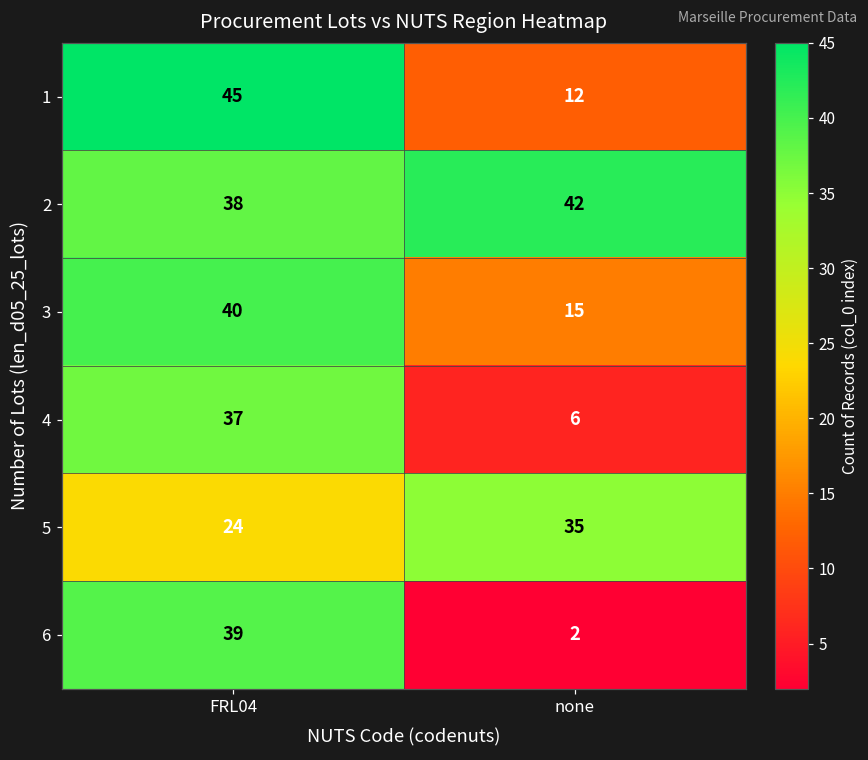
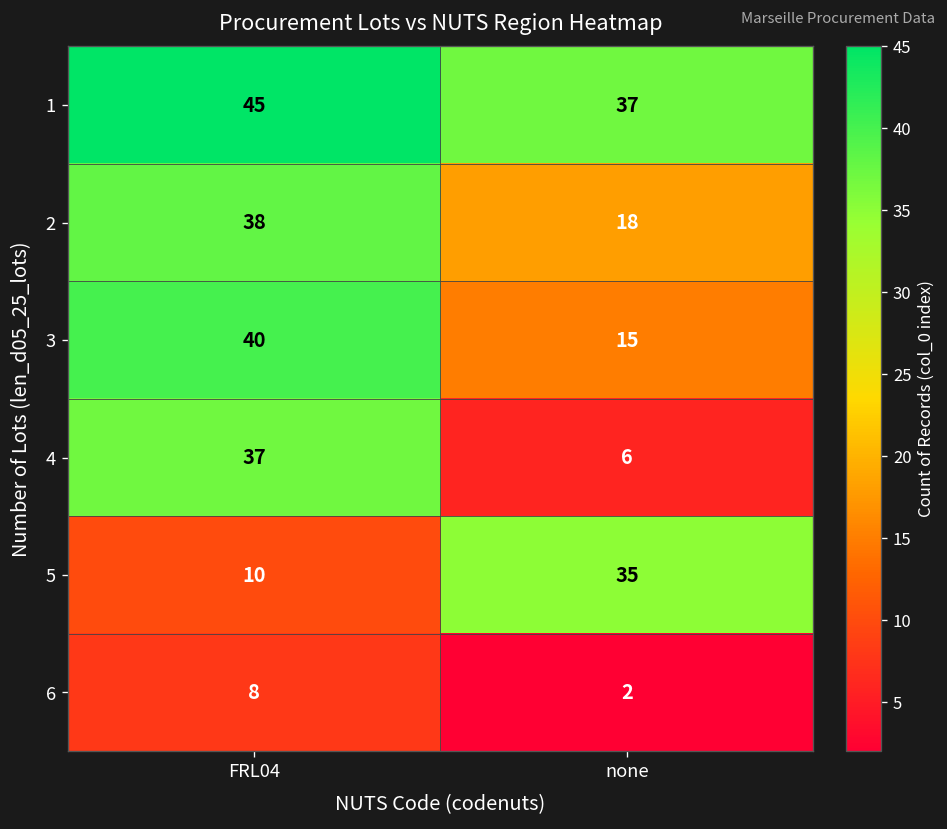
1, none: 12 -> 37
2, none: 42 -> 18
5, FRL04: 24 -> 10
6, FRL04: 39 -> 8
